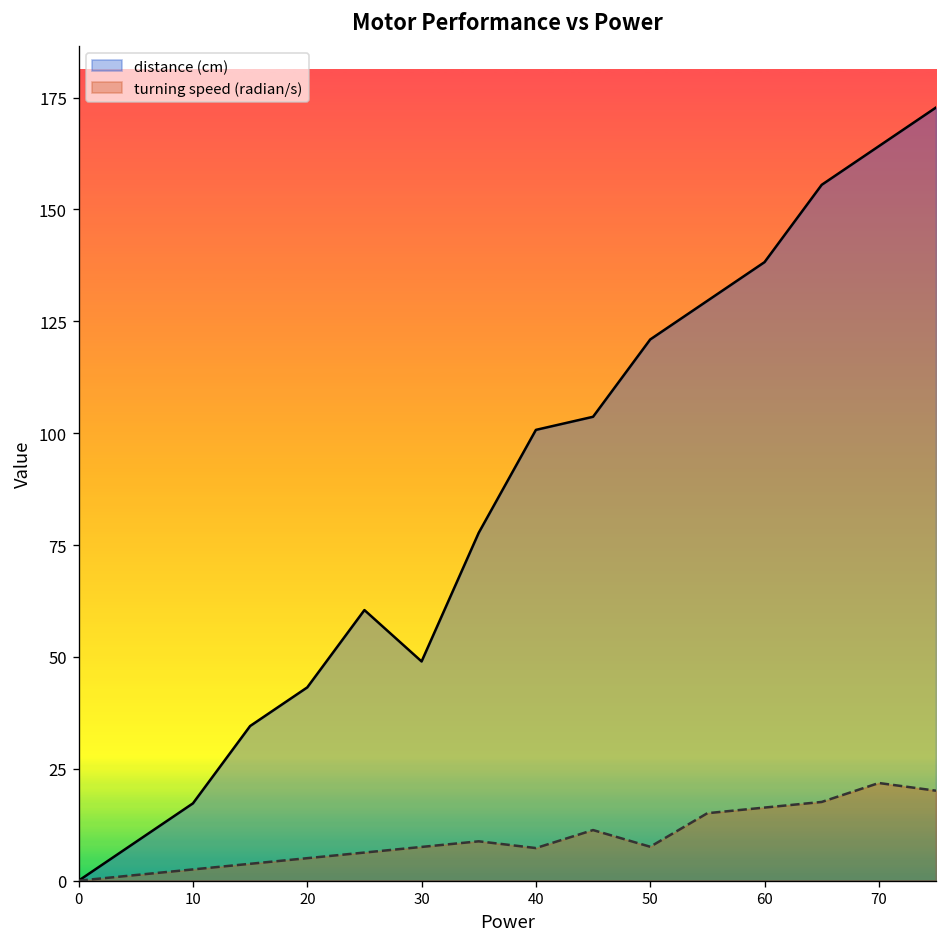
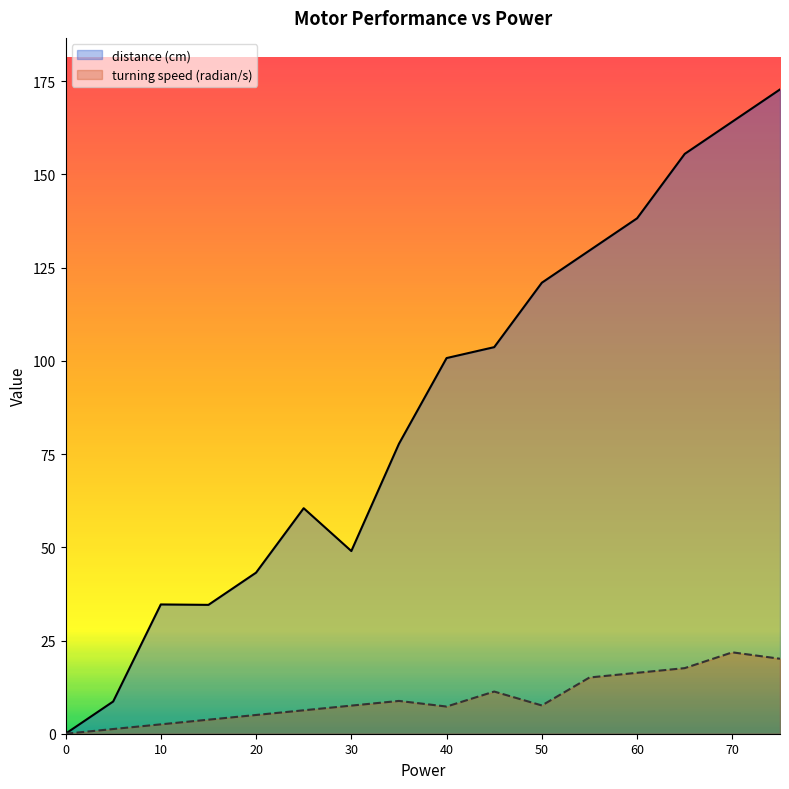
distance (cm), 10: 17 -> 35
